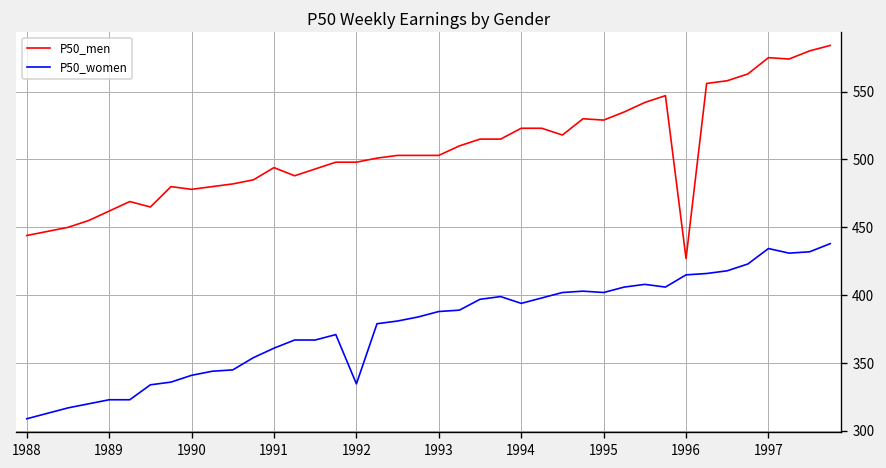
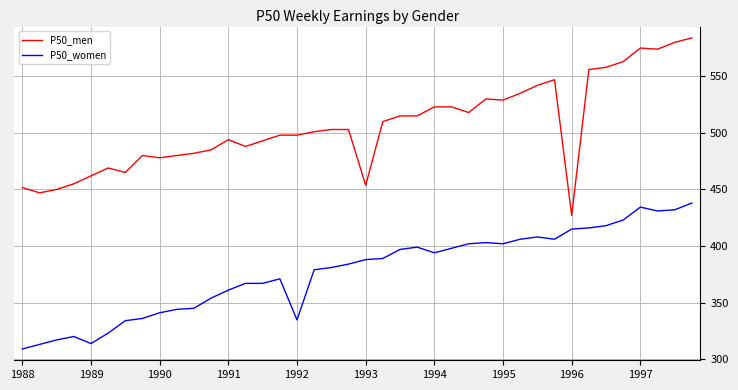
P50_men, 1988: 444 -> 452
P50_women, 1989: 323 -> 314
P50_men, 1993: 503 -> 454
